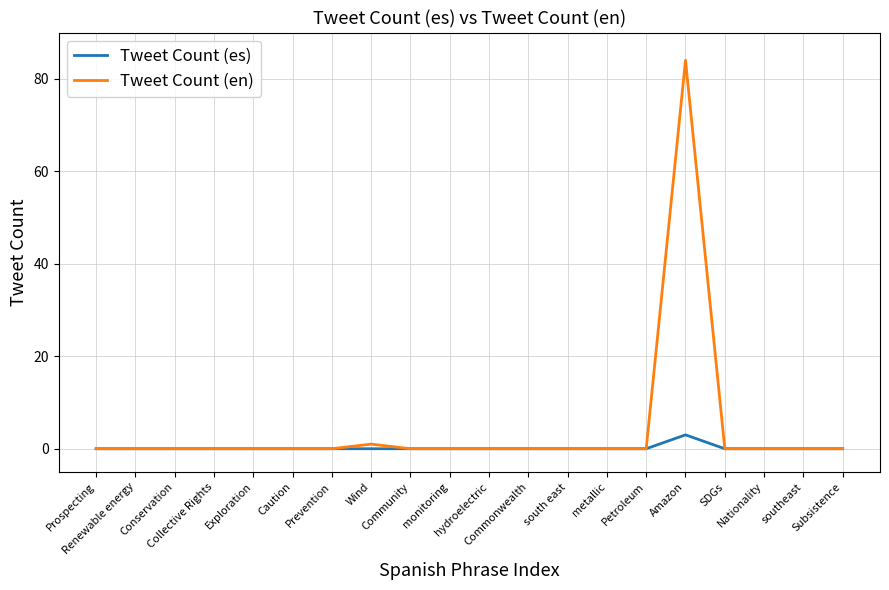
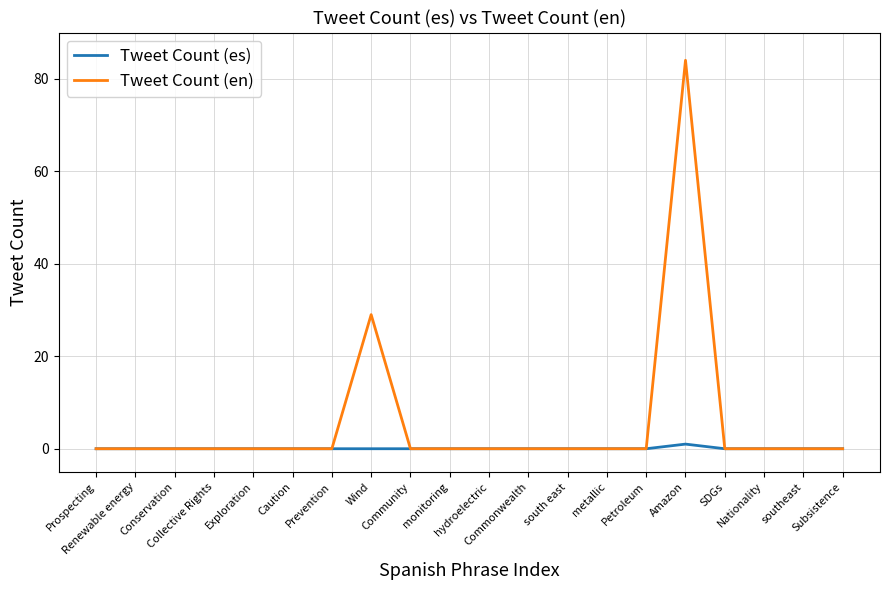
Tweet Count (en), Wind: 1 -> 29
Tweet Count (es), Amazon: 3 -> 1
